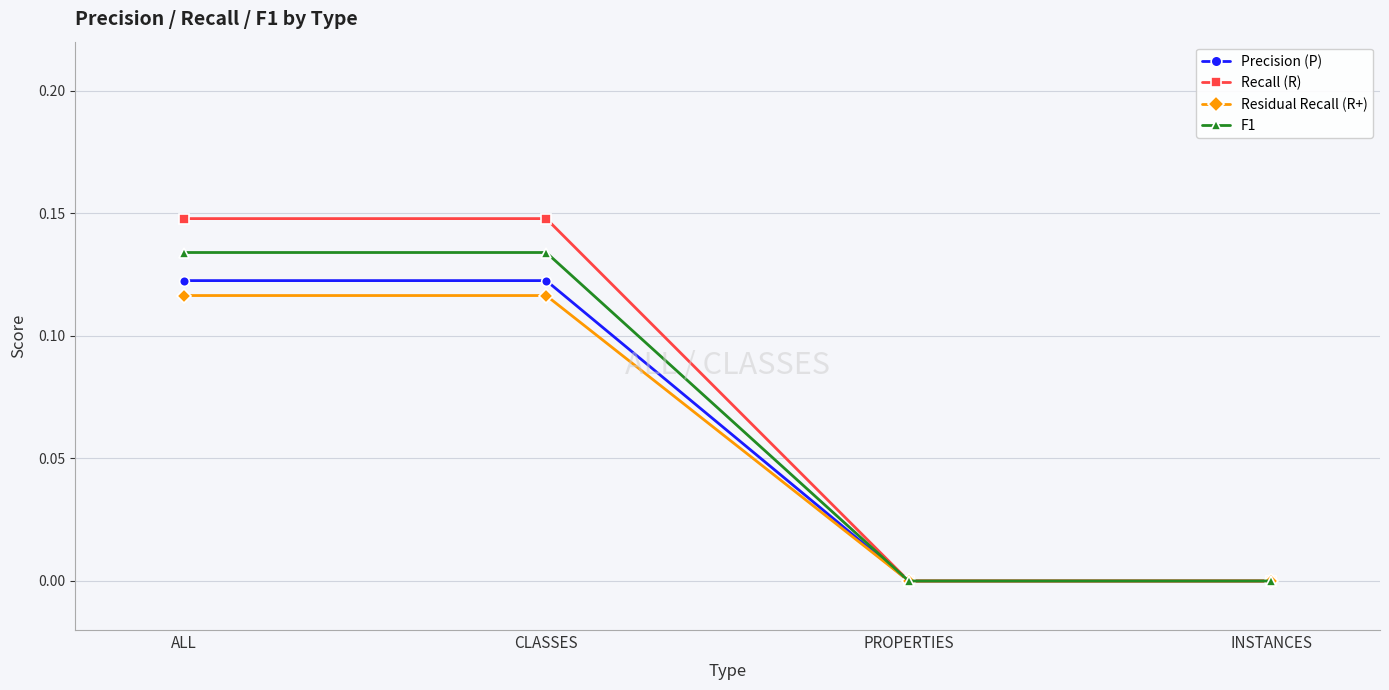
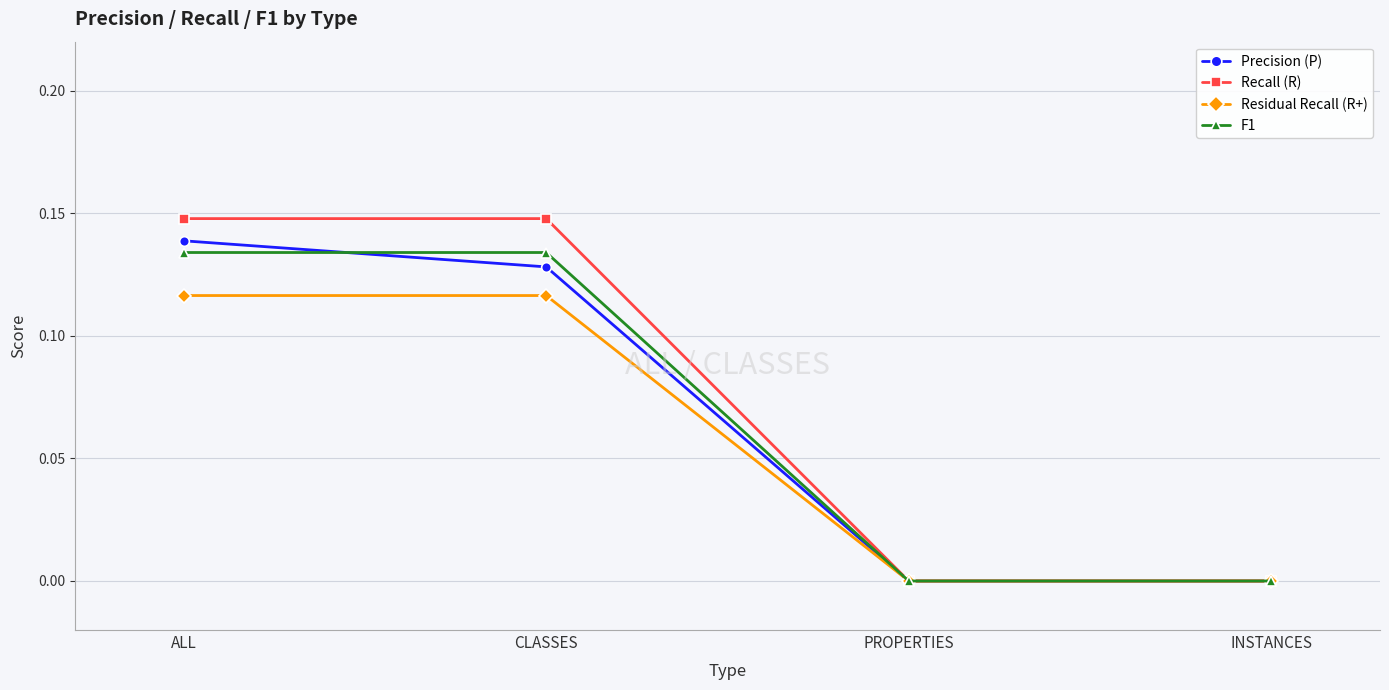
Precision (P), ALL: 0.123 -> 0.139
Precision (P), CLASSES: 0.123 -> 0.128
